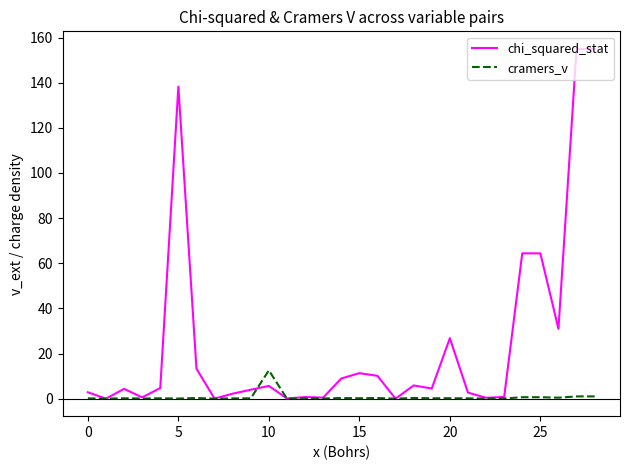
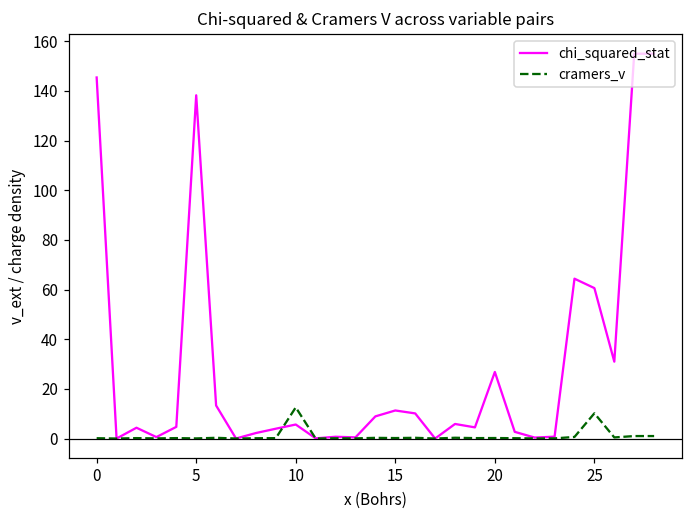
chi_squared_stat, 0: 3 -> 145
chi_squared_stat, 25: 64 -> 61
cramers_v, 25: 1 -> 10
